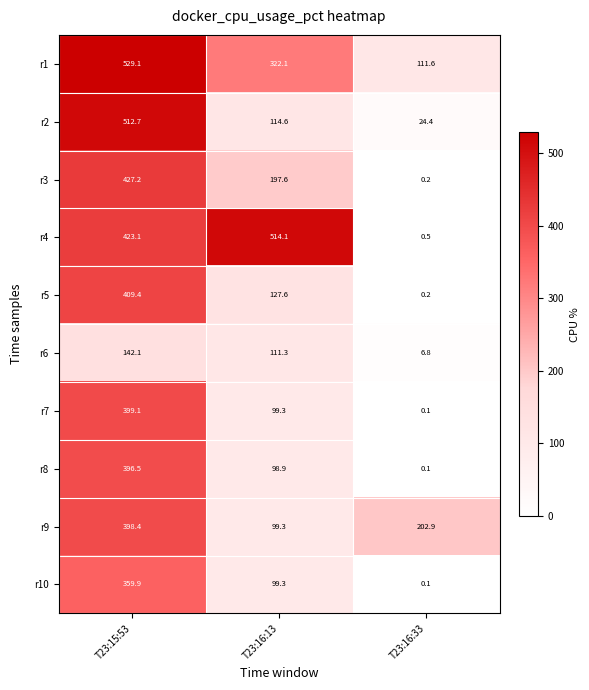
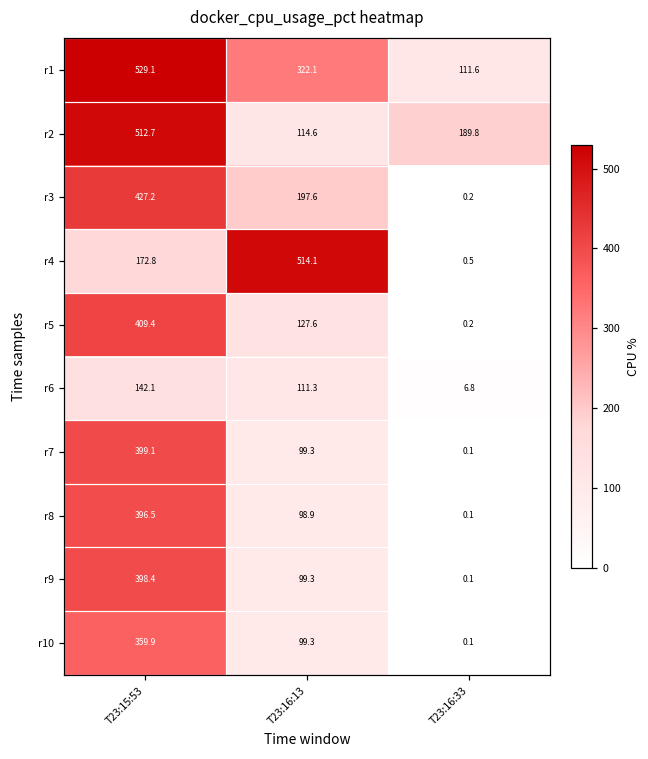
r2, T23:16:33: 24.4 -> 189.8
r4, T23:15:53: 423.1 -> 172.8
r9, T23:16:33: 202.9 -> 0.1
